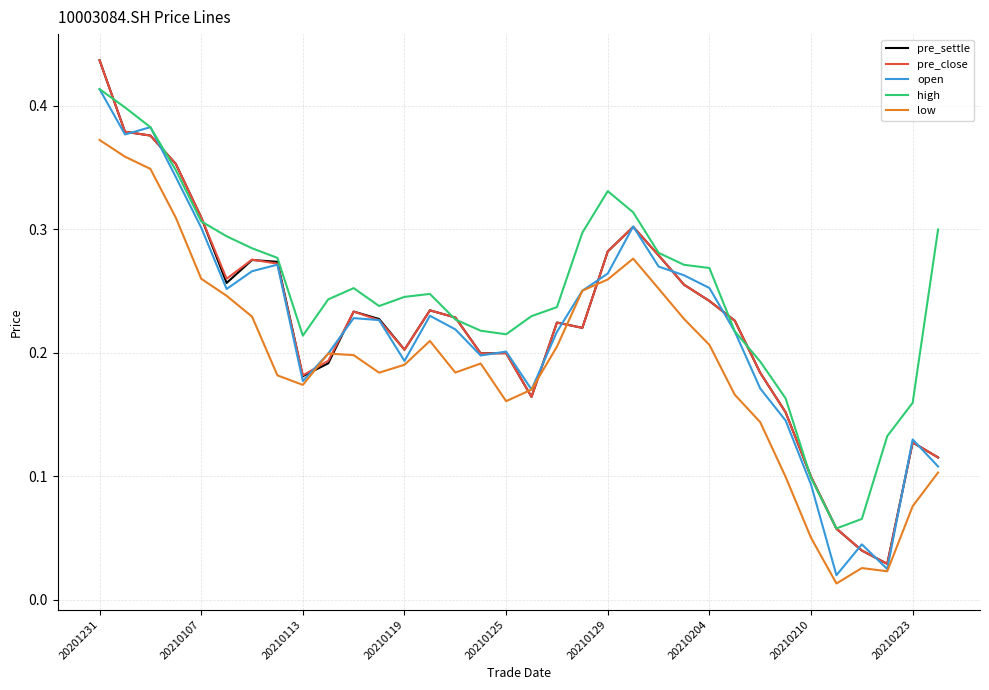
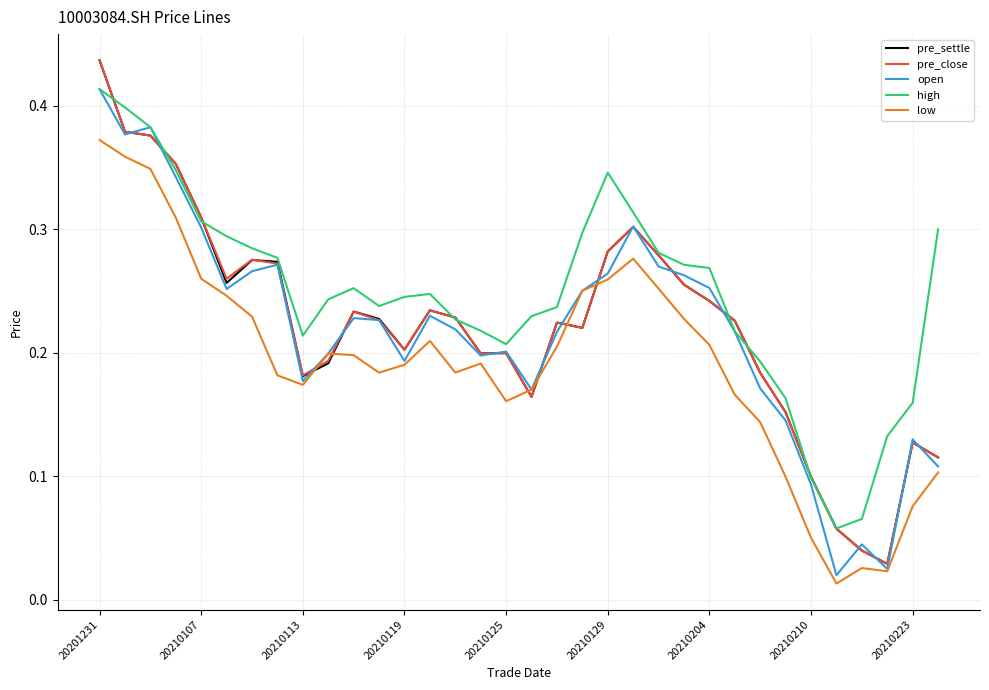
high, 20210125: 0.215 -> 0.207
high, 20210129: 0.331 -> 0.346
